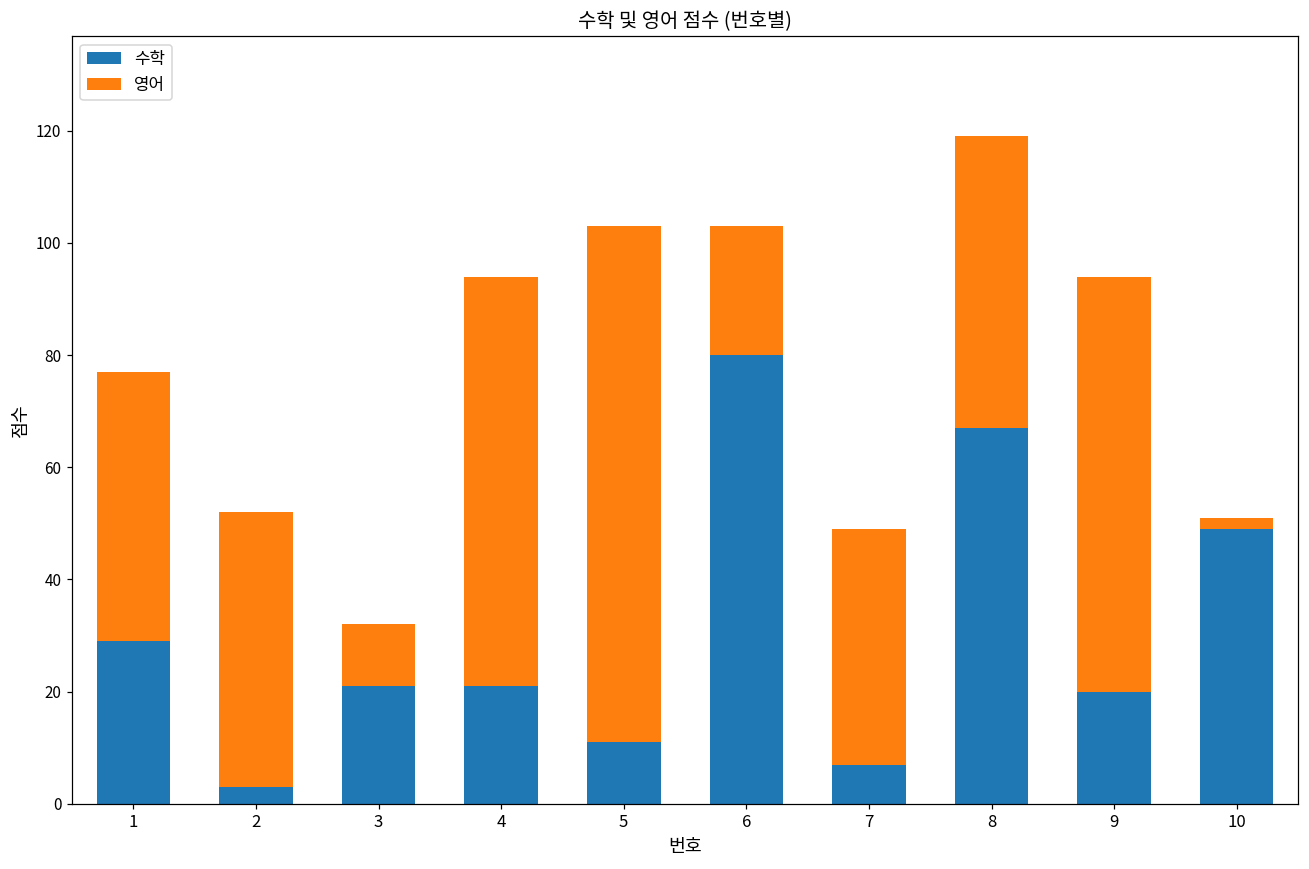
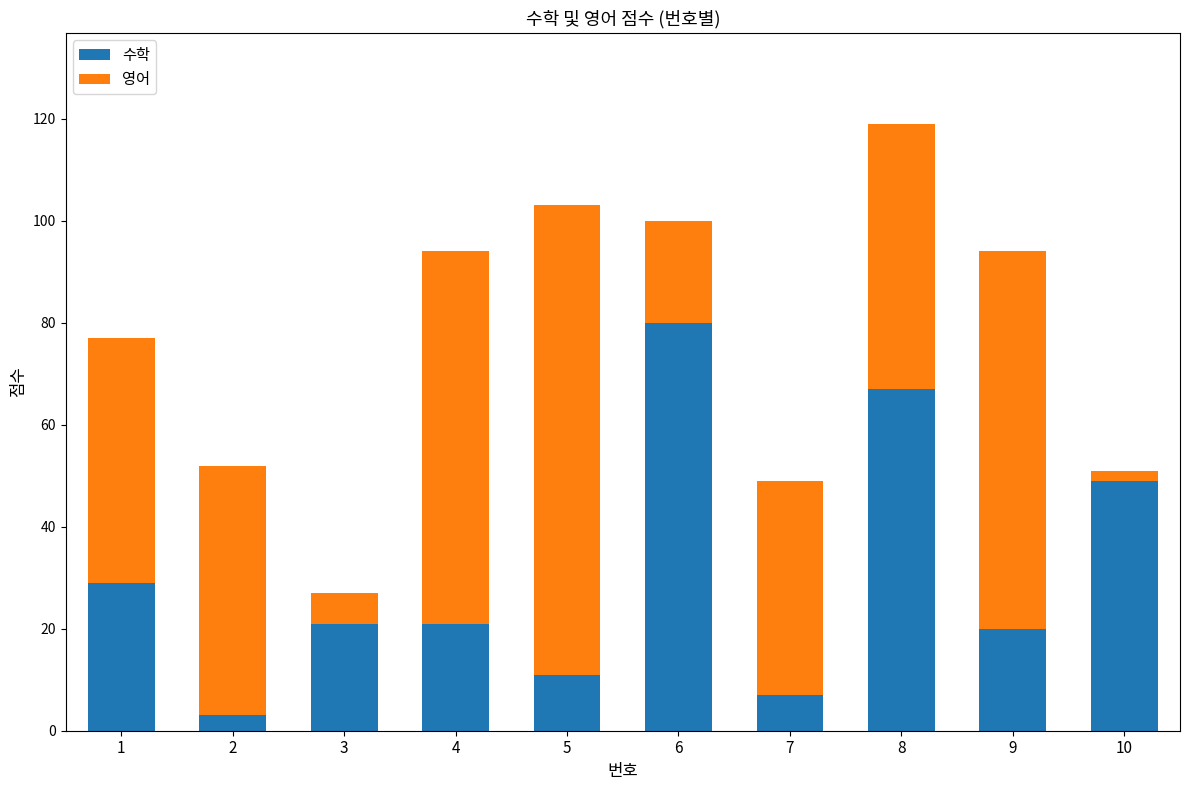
영어, 3: 11 -> 6
영어, 6: 23 -> 20
